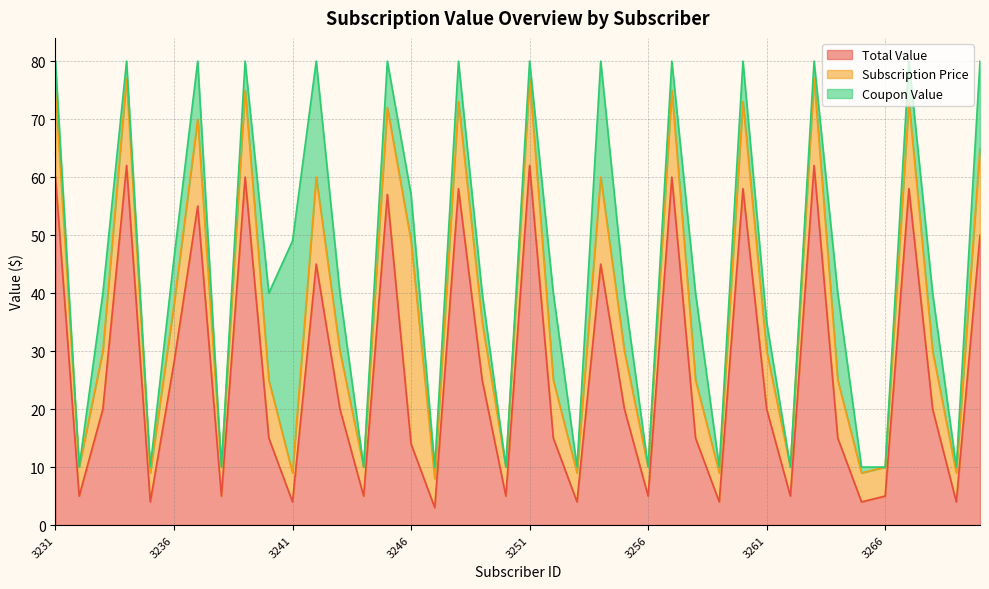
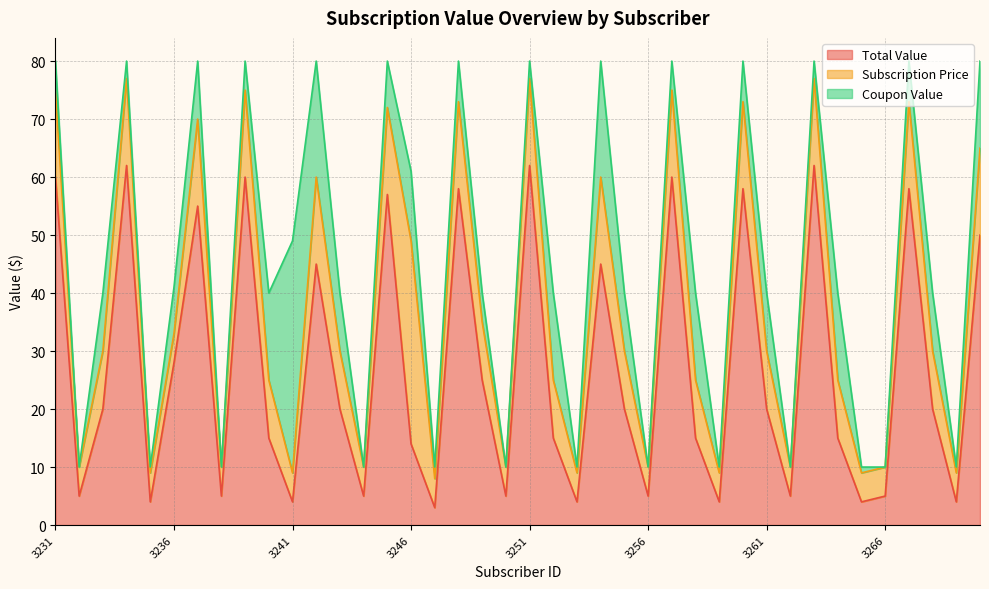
Subscription Price, 3236: 10 -> 5
Coupon Value, 3246: 8 -> 12
Coupon Value, 3261: 5 -> 10
